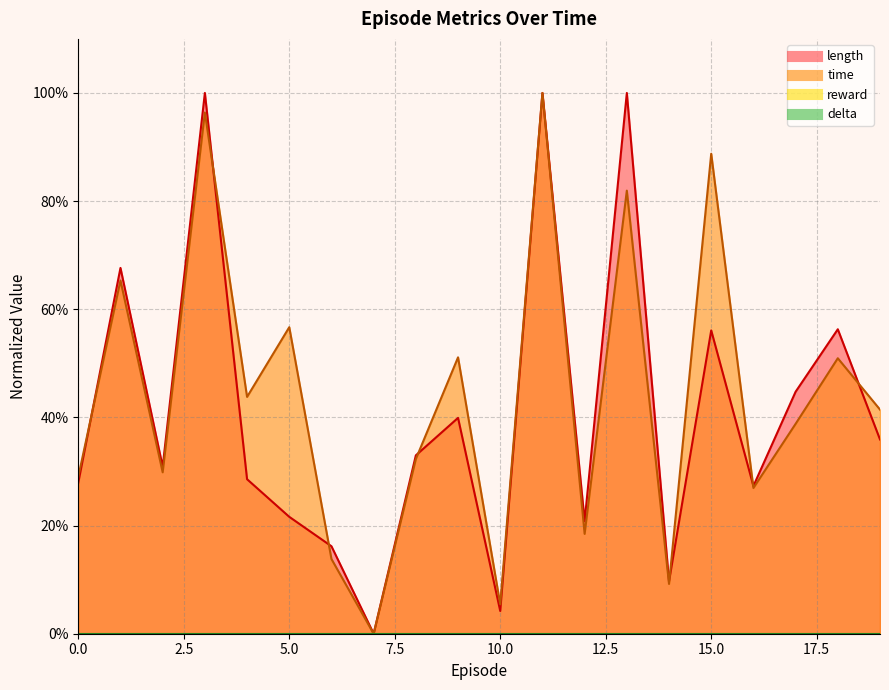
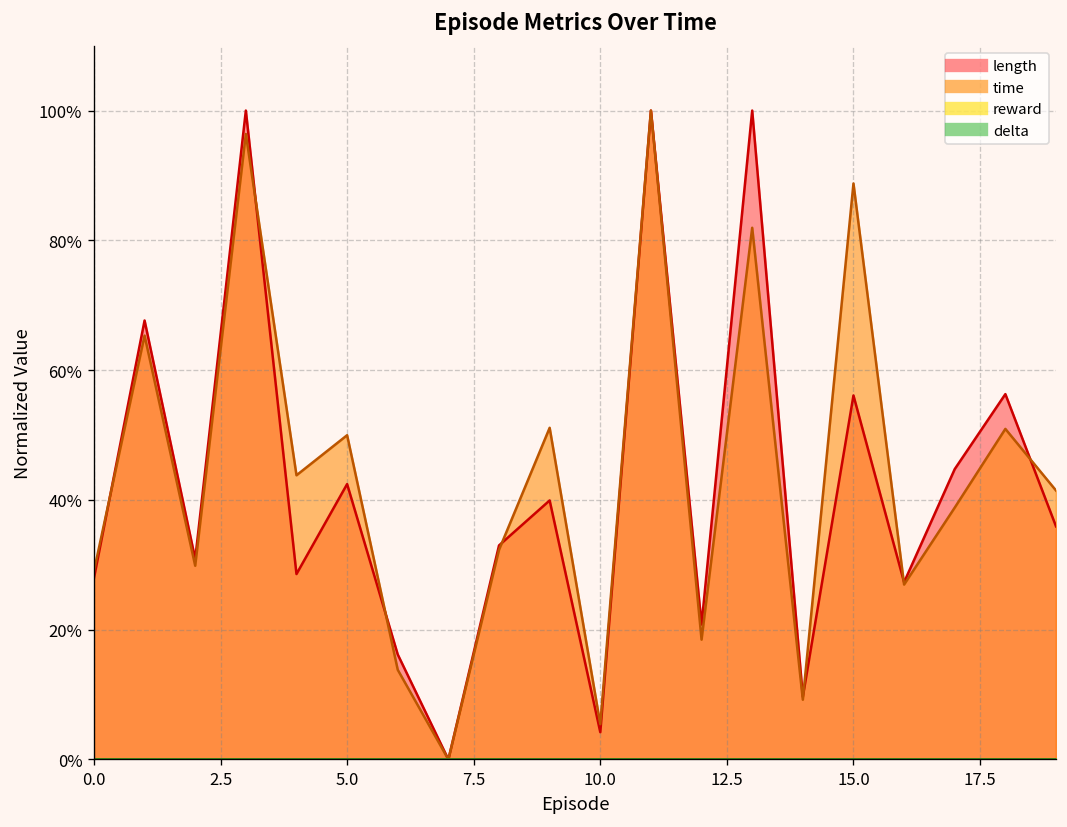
length, 5.0: 22% -> 42%
time, 5.0: 57% -> 50%
